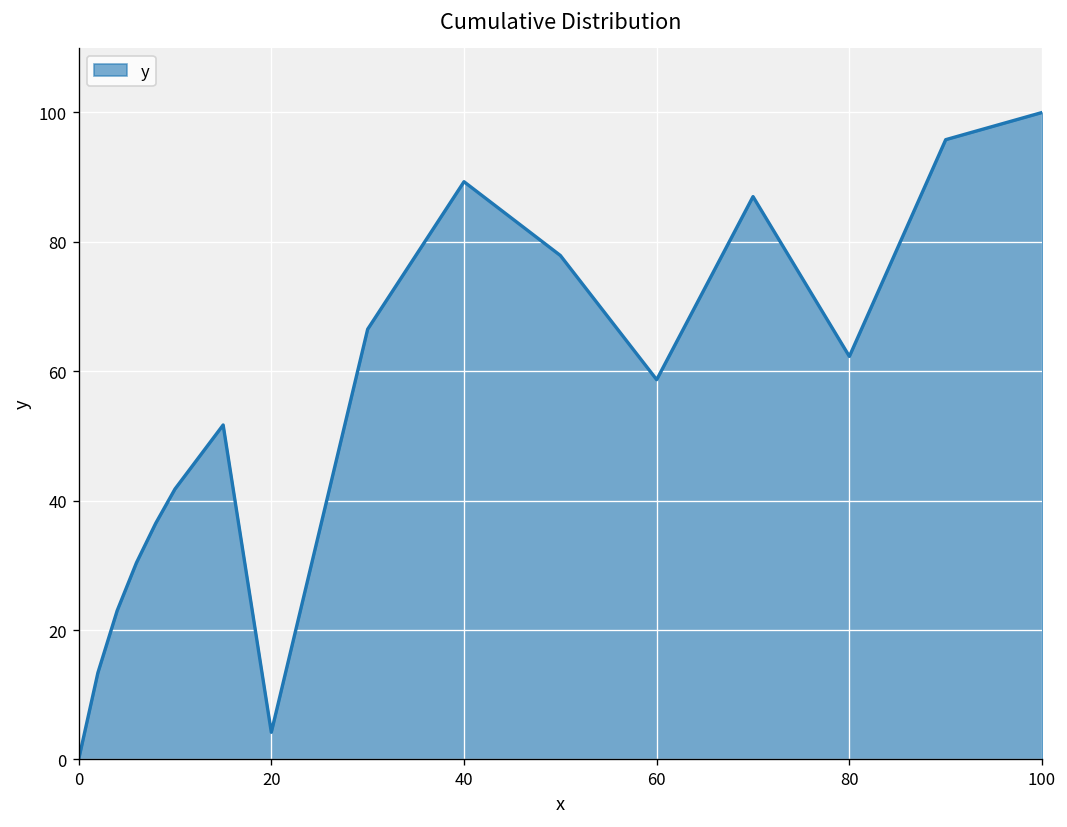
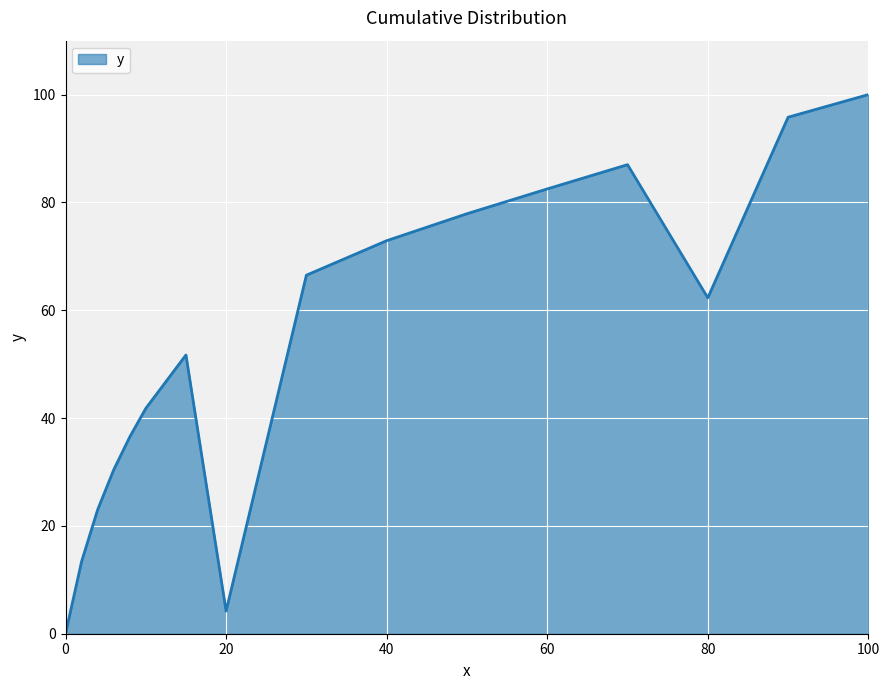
40: 89 -> 73
60: 59 -> 83
